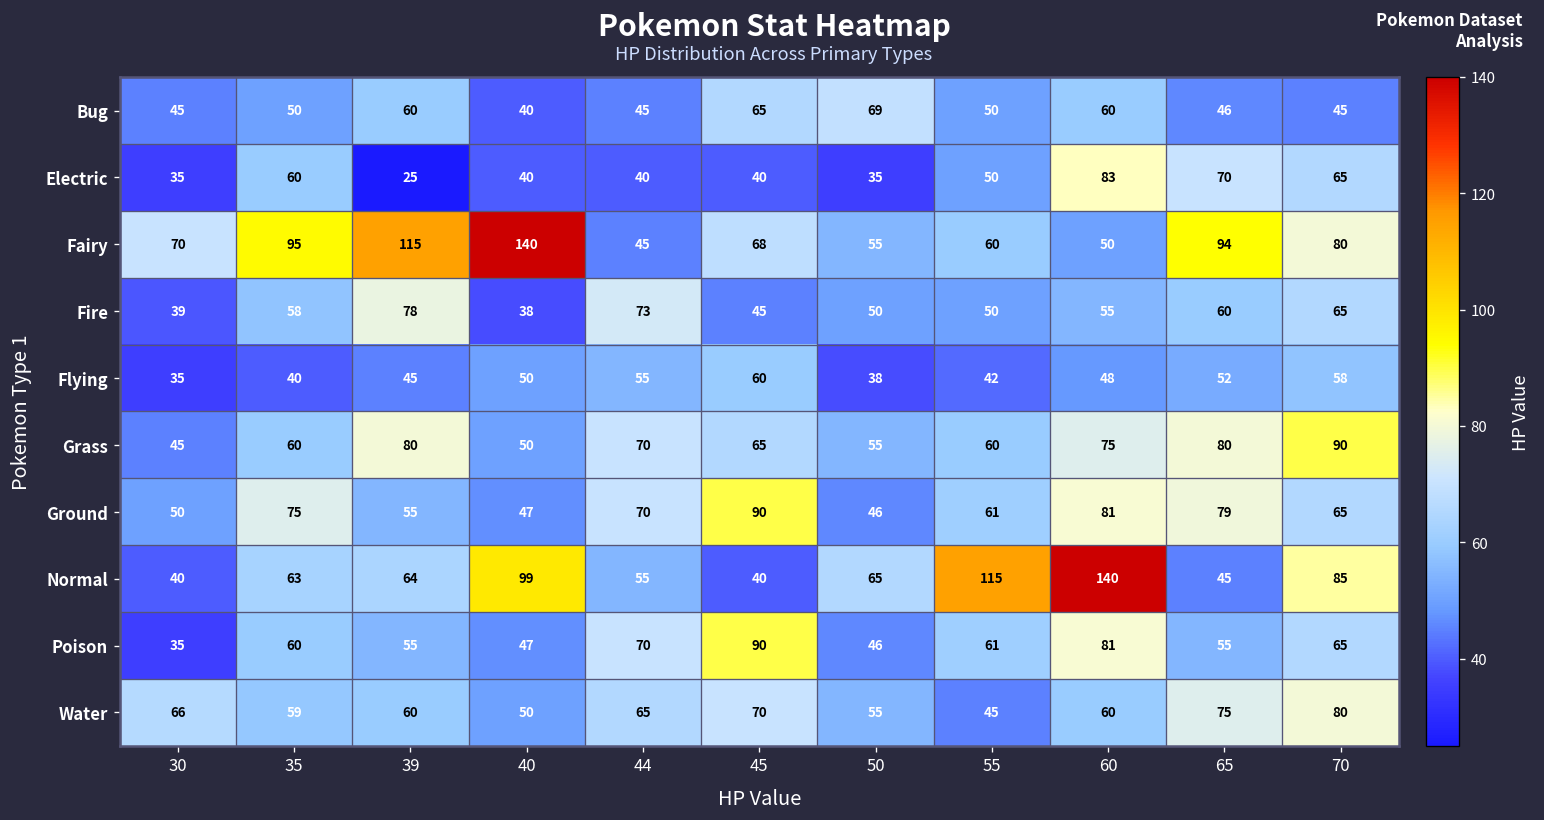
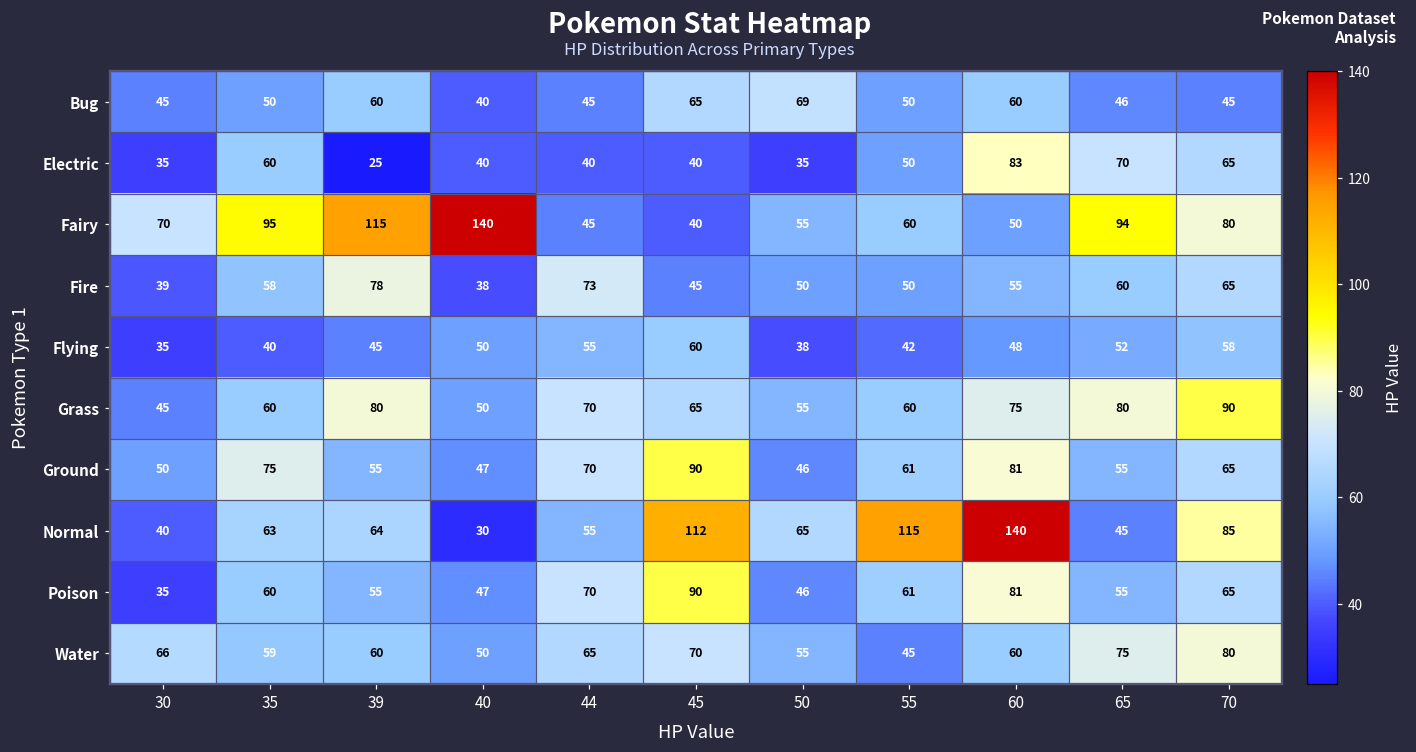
Fairy, 45: 68 -> 40
Ground, 65: 79 -> 55
Normal, 40: 99 -> 30
Normal, 45: 40 -> 112
